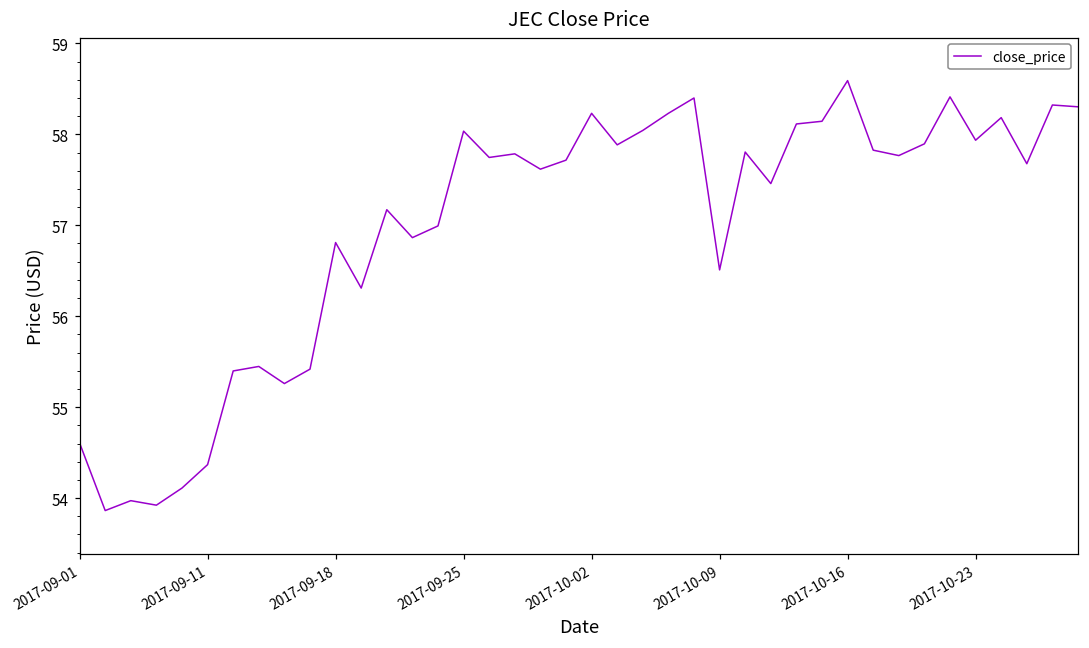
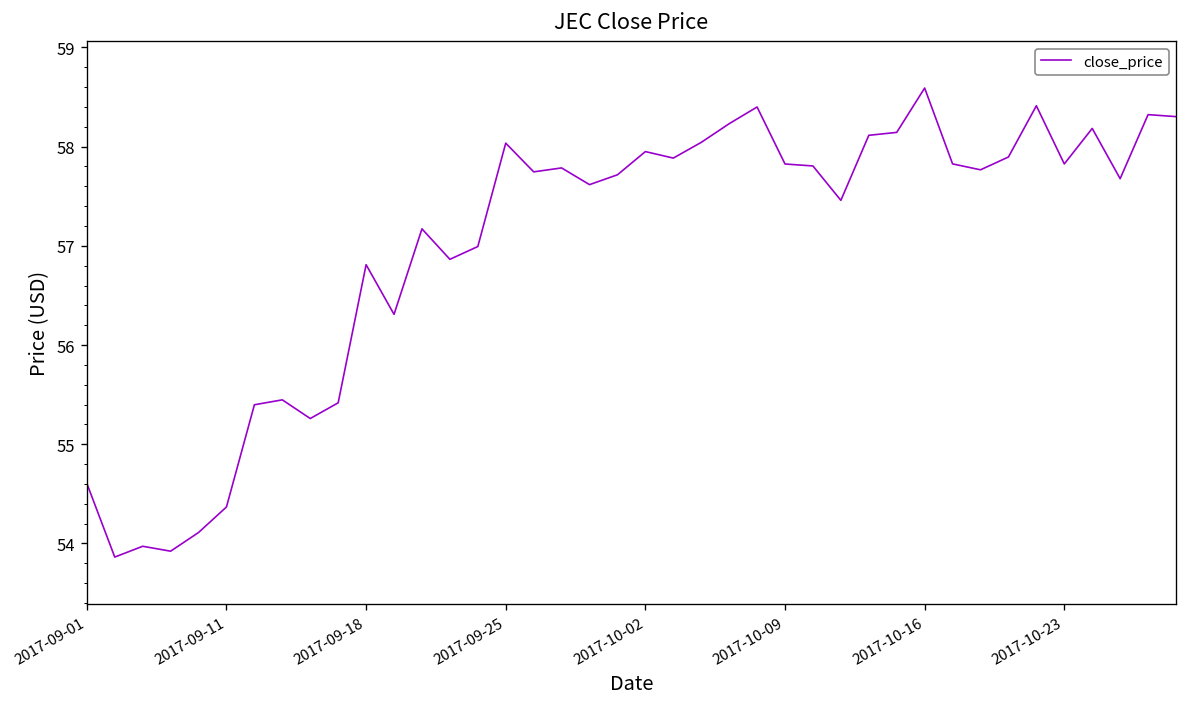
2017-10-02: 58.2 -> 58.0
2017-10-09: 56.5 -> 57.8
2017-10-23: 57.9 -> 57.8
